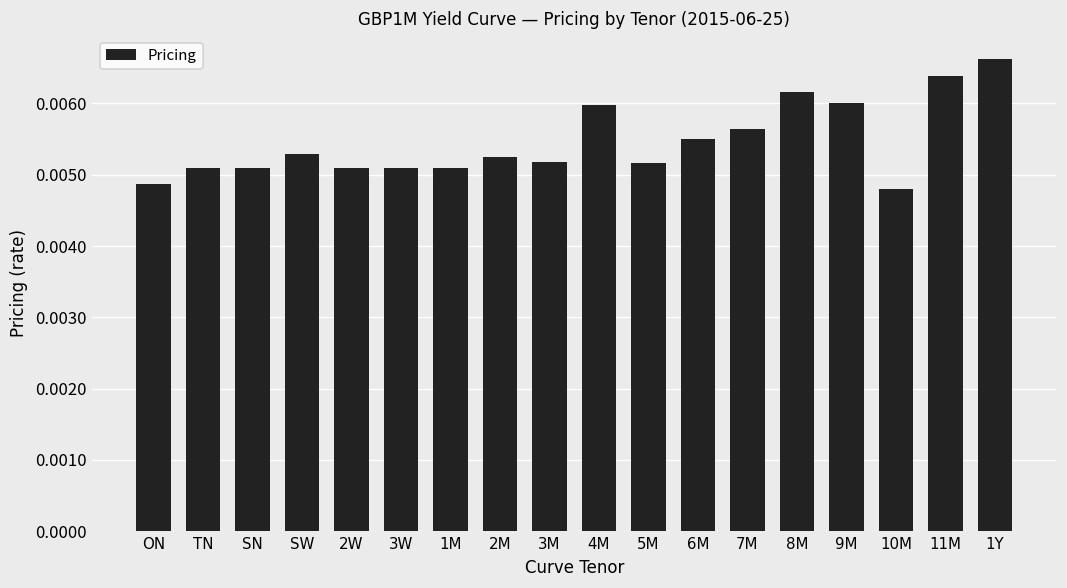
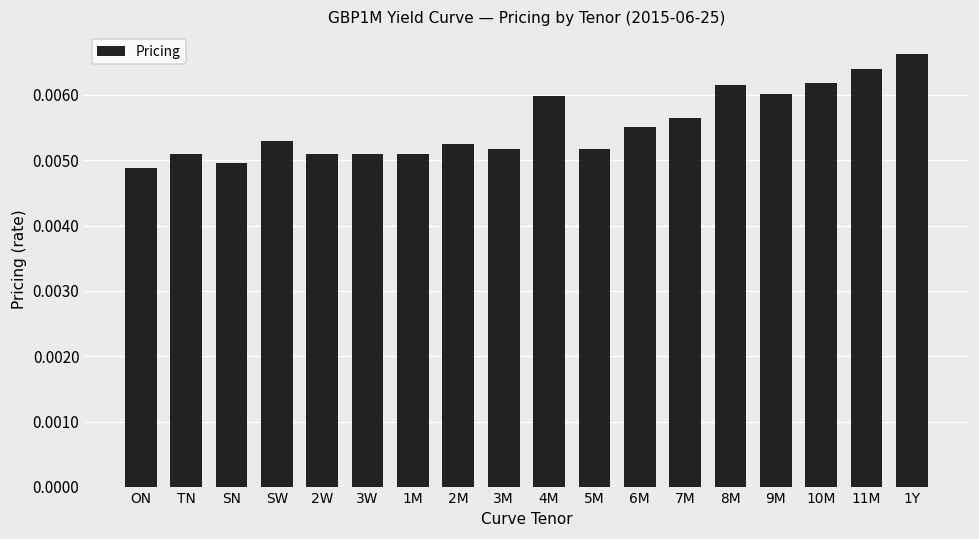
SN: 0.0051 -> 0.0050
10M: 0.0048 -> 0.0062
